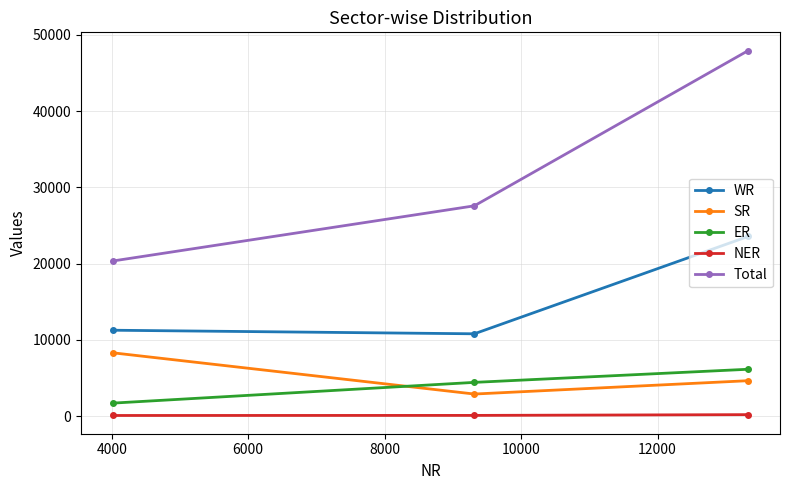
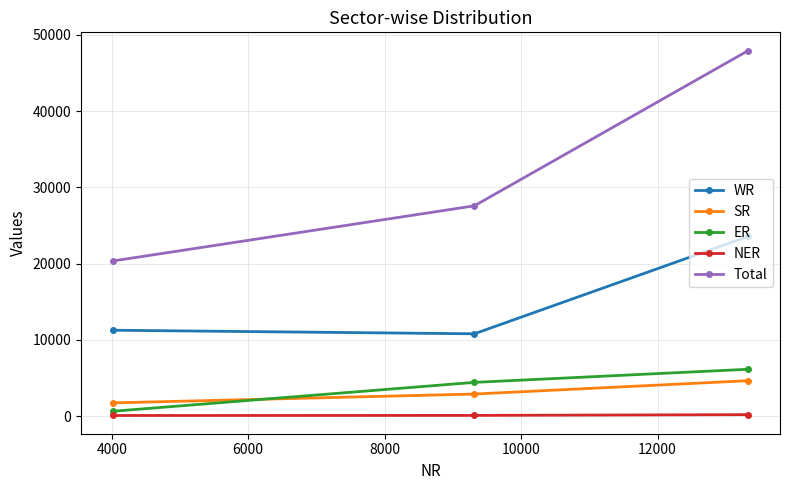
SR, 4000: 8000 -> 2000
ER, 4000: 2000 -> 1000
